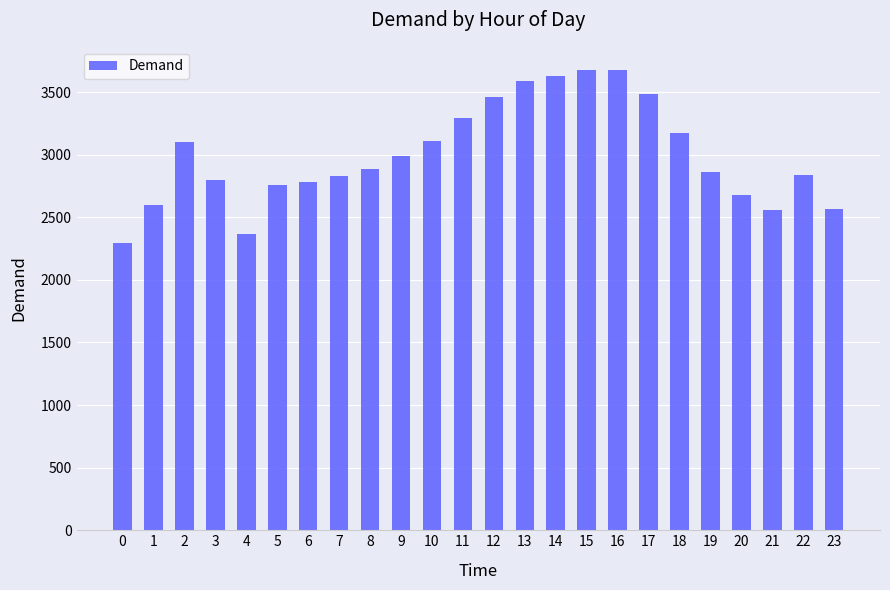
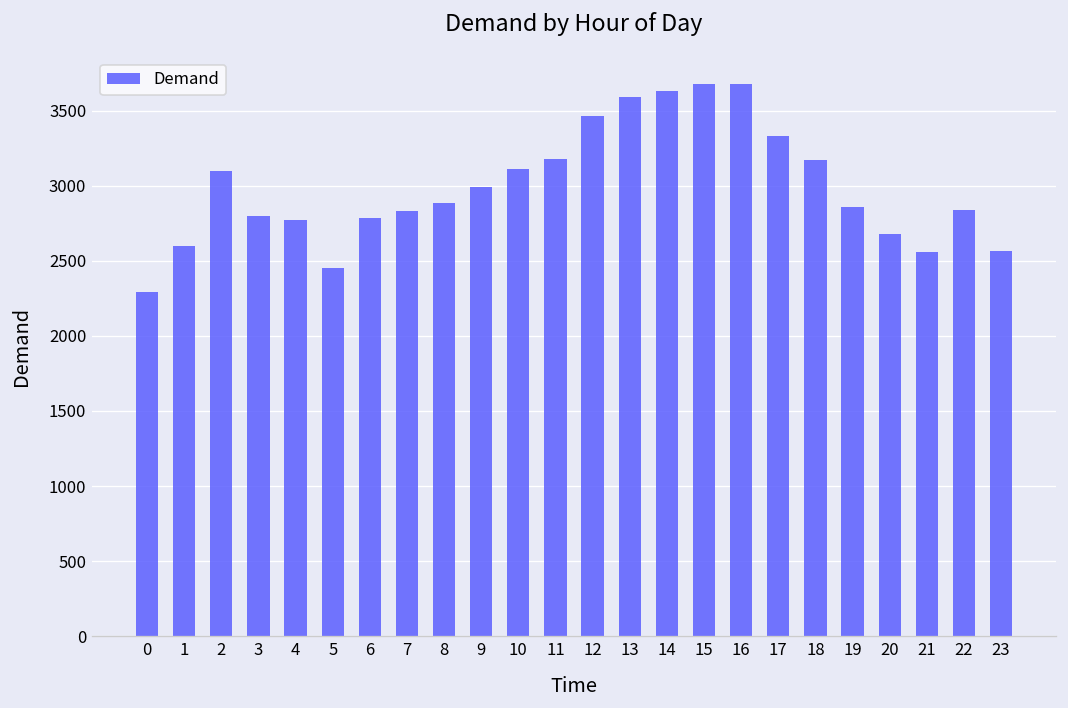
4: 2370 -> 2770
5: 2760 -> 2450
11: 3300 -> 3180
17: 3490 -> 3330
